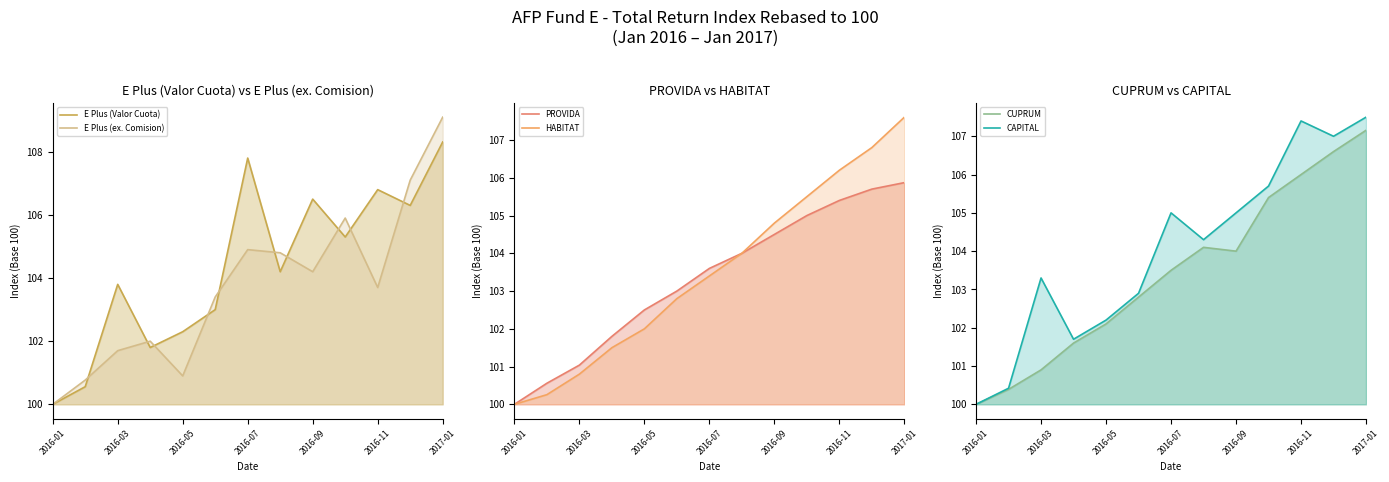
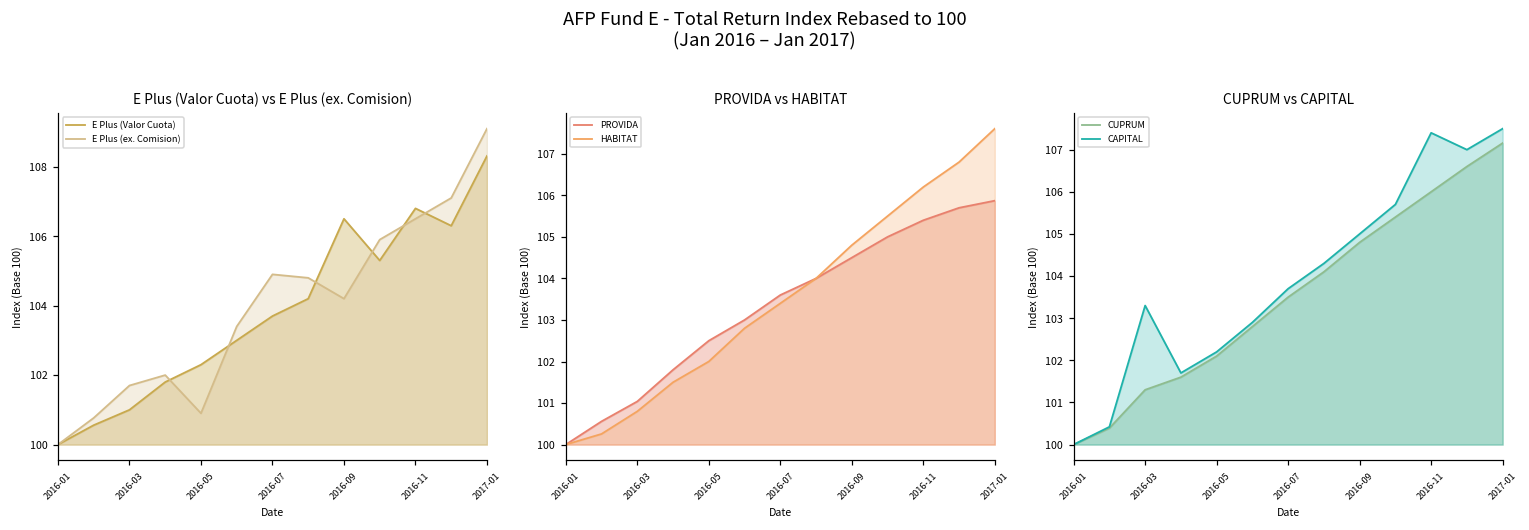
E Plus (Valor Cuota) vs E Plus (ex. Comision), E Plus (Valor Cuota), 2016-03: 103.8 -> 101.0
E Plus (Valor Cuota) vs E Plus (ex. Comision), E Plus (Valor Cuota), 2016-07: 107.8 -> 103.7
E Plus (Valor Cuota) vs E Plus (ex. Comision), E Plus (ex. Comision), 2016-11: 103.7 -> 106.5
CUPRUM vs CAPITAL, CUPRUM, 2016-03: 100.9 -> 101.3
CUPRUM vs CAPITAL, CAPITAL, 2016-07: 105.0 -> 103.7
CUPRUM vs CAPITAL, CUPRUM, 2016-09: 104.0 -> 104.8
